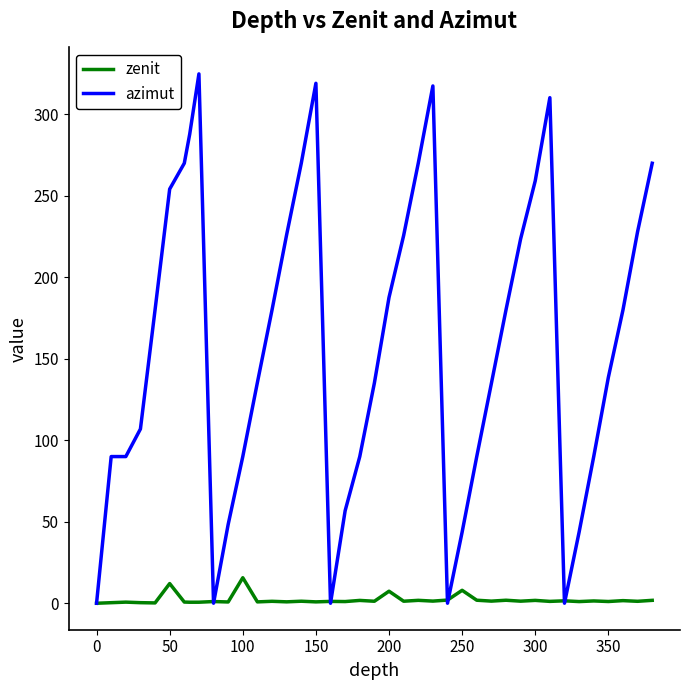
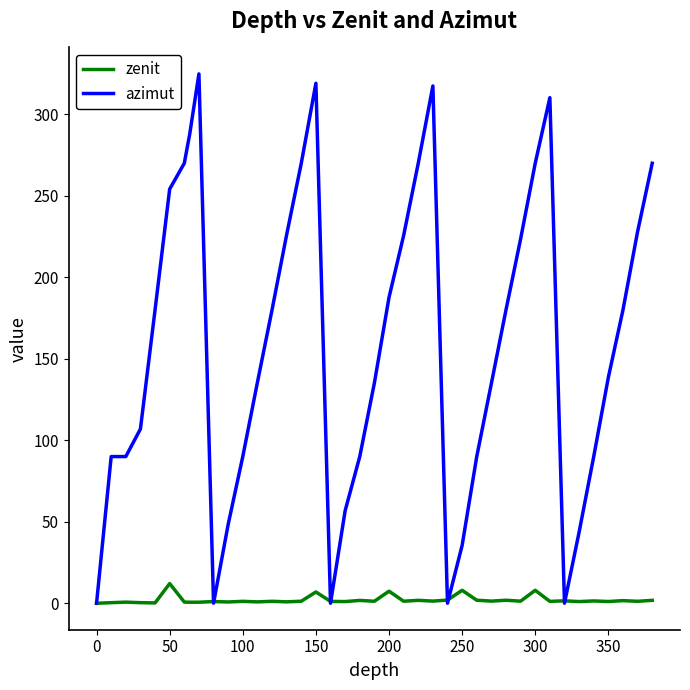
zenit, 100: 16 -> 1
zenit, 150: 1 -> 7
azimut, 250: 44 -> 35
zenit, 300: 2 -> 8
azimut, 300: 259 -> 270
